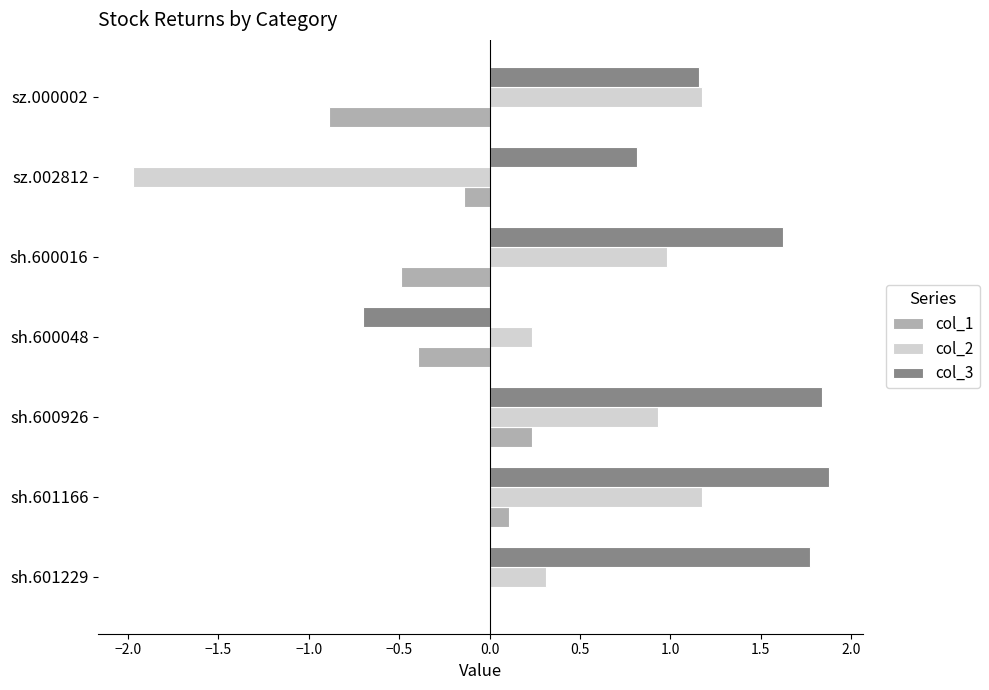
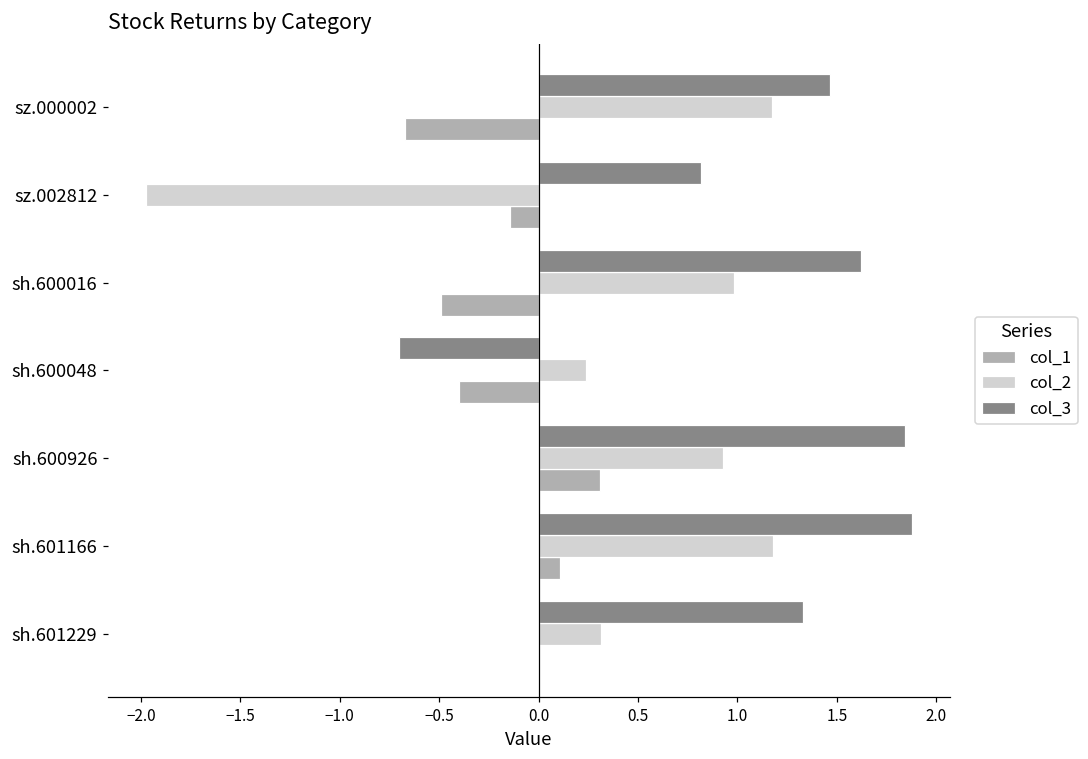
col_3, sz.000002: 1.16 -> 1.47
col_1, sz.000002: -0.89 -> -0.67
col_1, sh.600926: 0.23 -> 0.31
col_3, sh.601229: 1.77 -> 1.33
